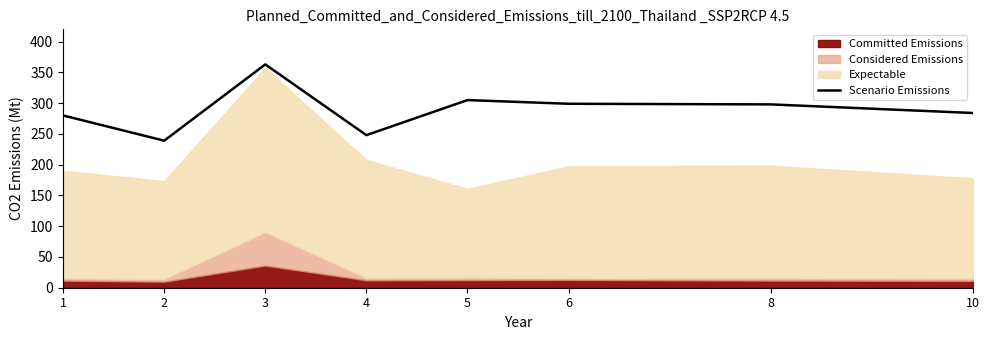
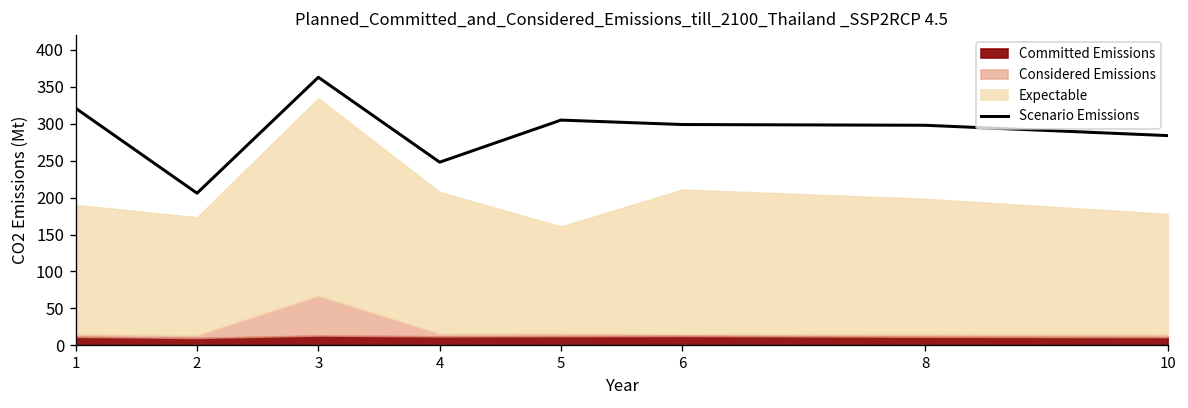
Scenario Emissions, 1: 280 -> 320
Scenario Emissions, 2: 240 -> 210
Committed Emissions, 3: 40 -> 10
Expectable, 6: 180 -> 200
